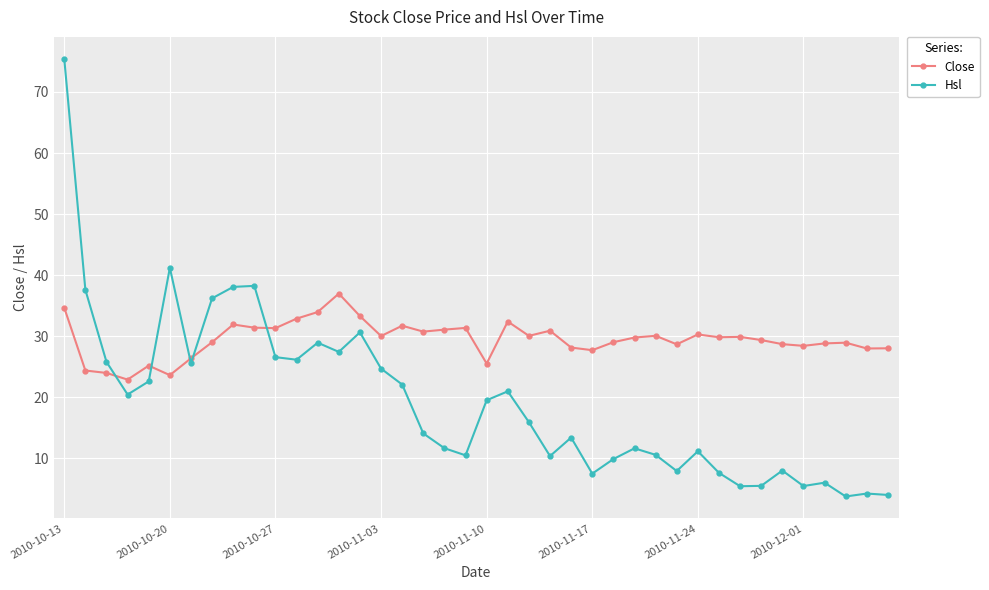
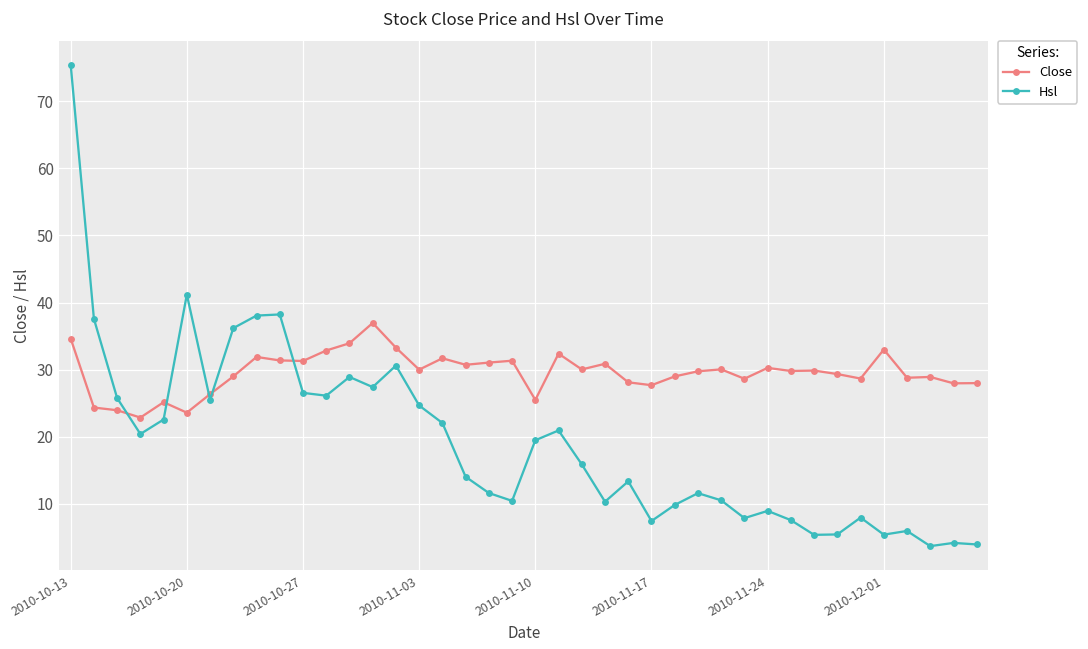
Hsl, 2010-11-24: 11 -> 9
Close, 2010-12-01: 28 -> 33
